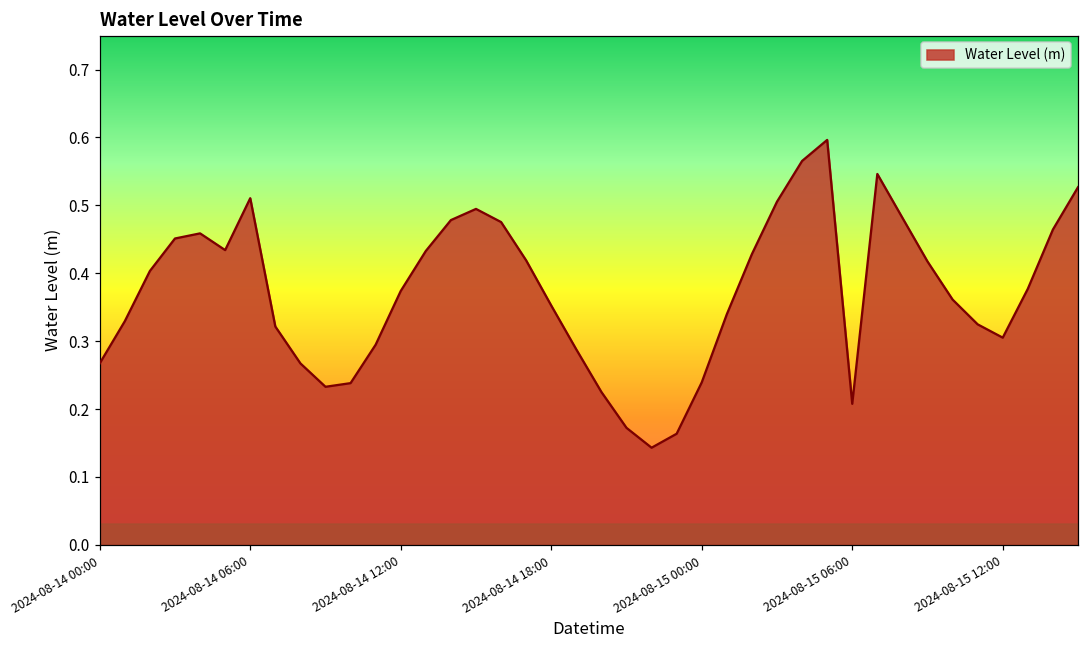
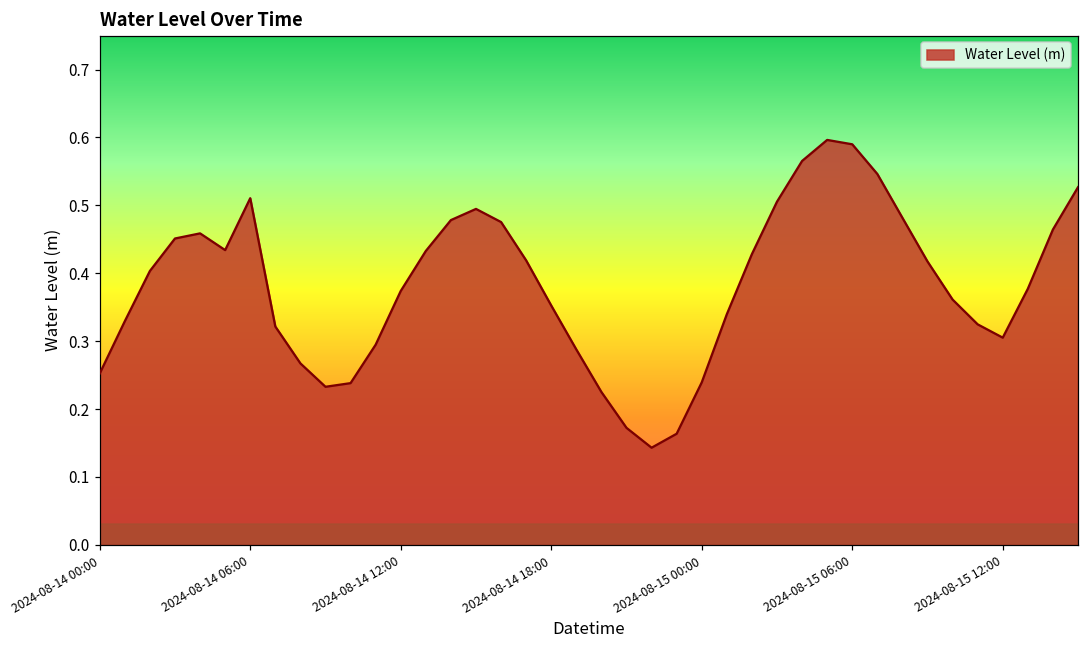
2024-08-14 00:00: 0.27 -> 0.25
2024-08-15 06:00: 0.21 -> 0.59
